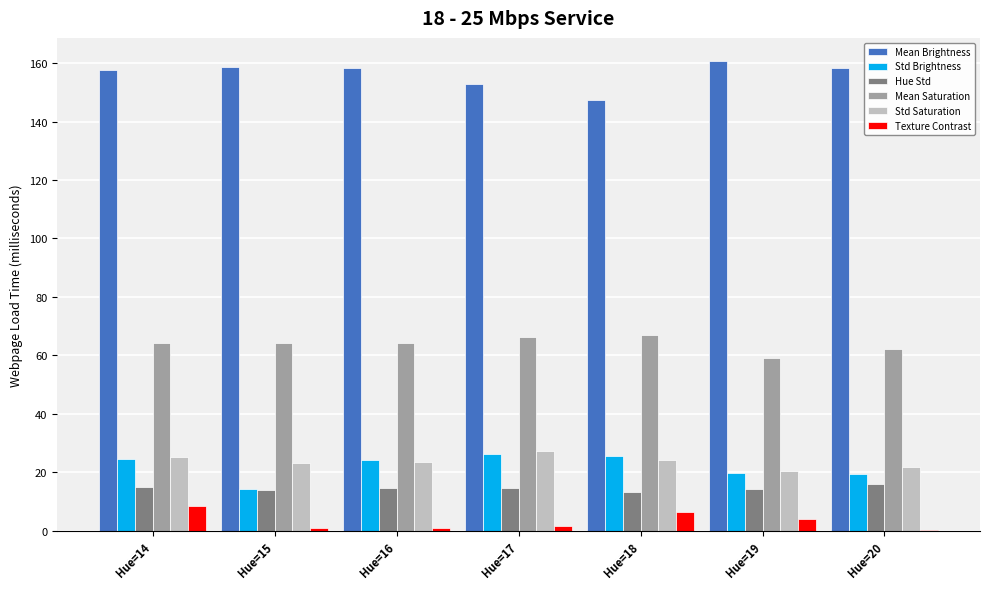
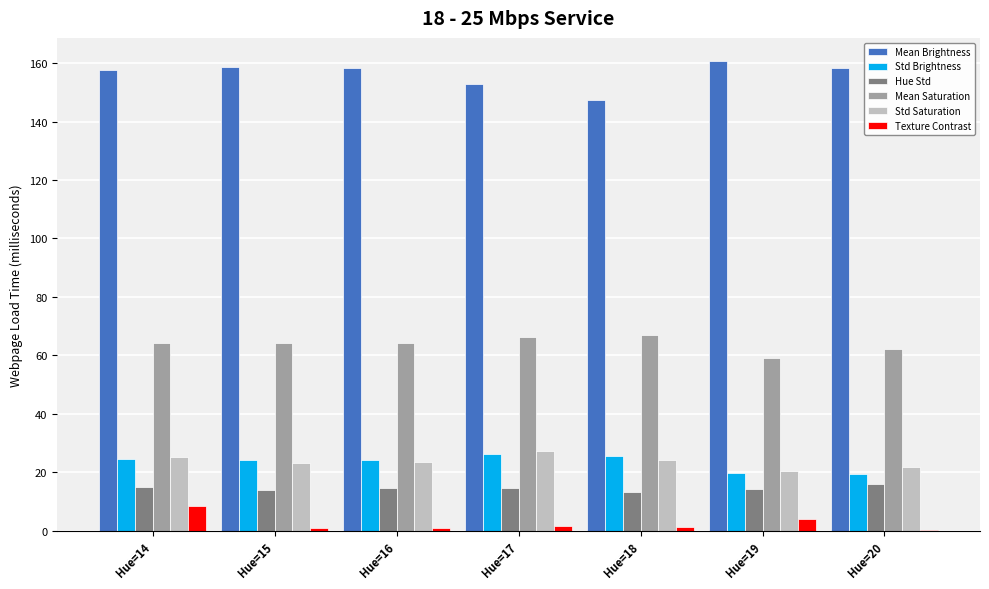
Std Brightness, Hue=15: 14 -> 24
Texture Contrast, Hue=18: 7 -> 1
